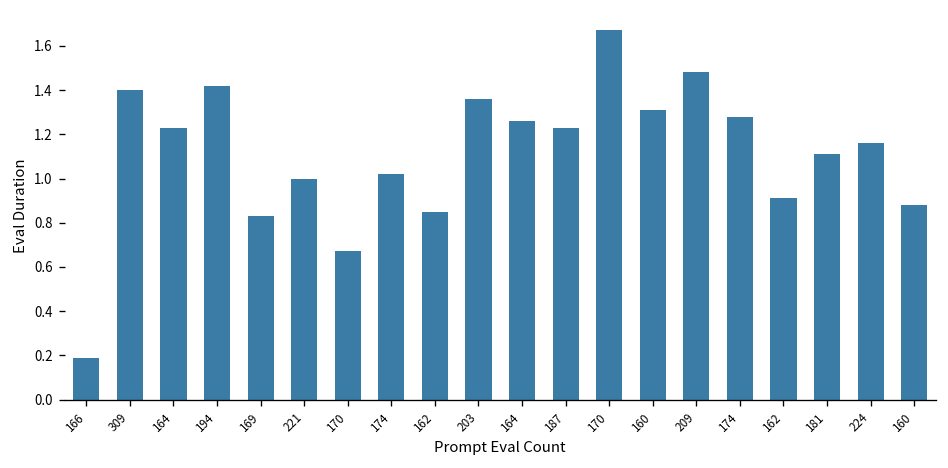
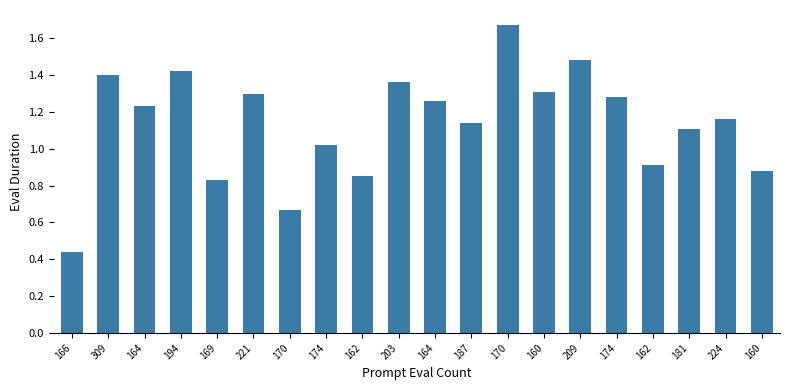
166: 0.19 -> 0.44
221: 1.0 -> 1.3
187: 1.23 -> 1.14
